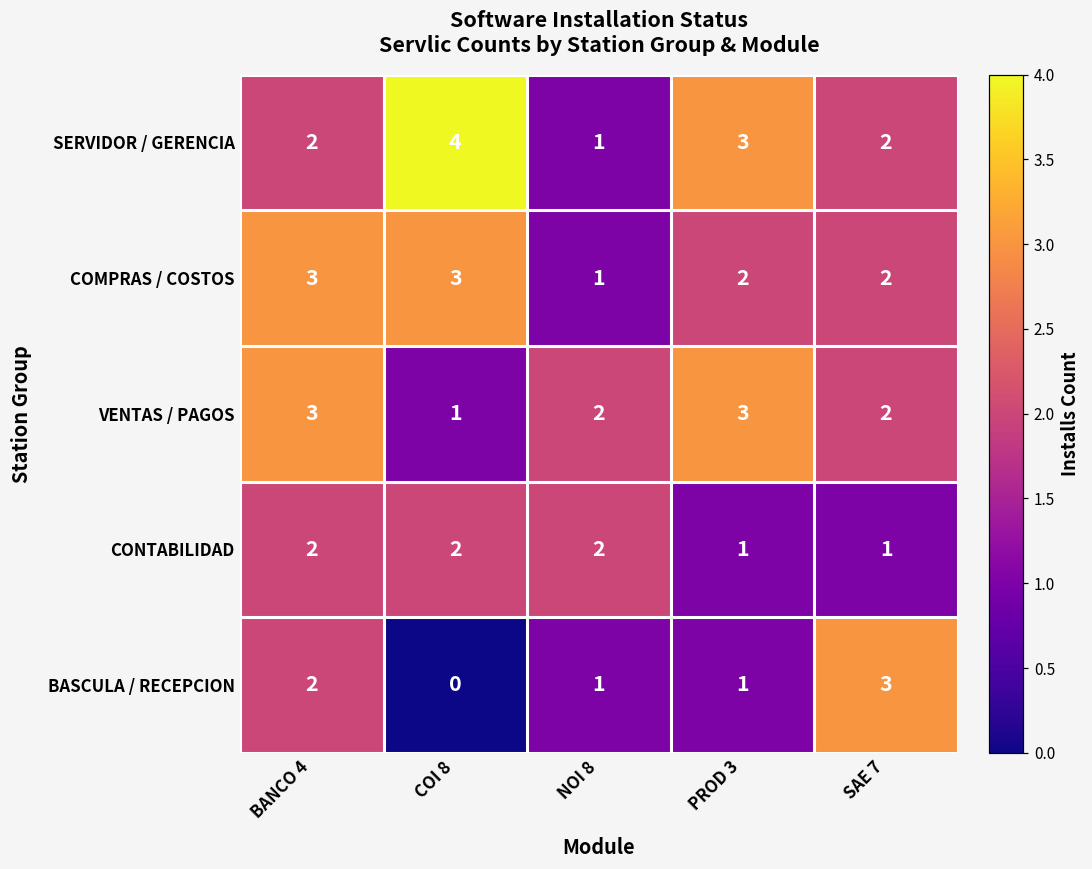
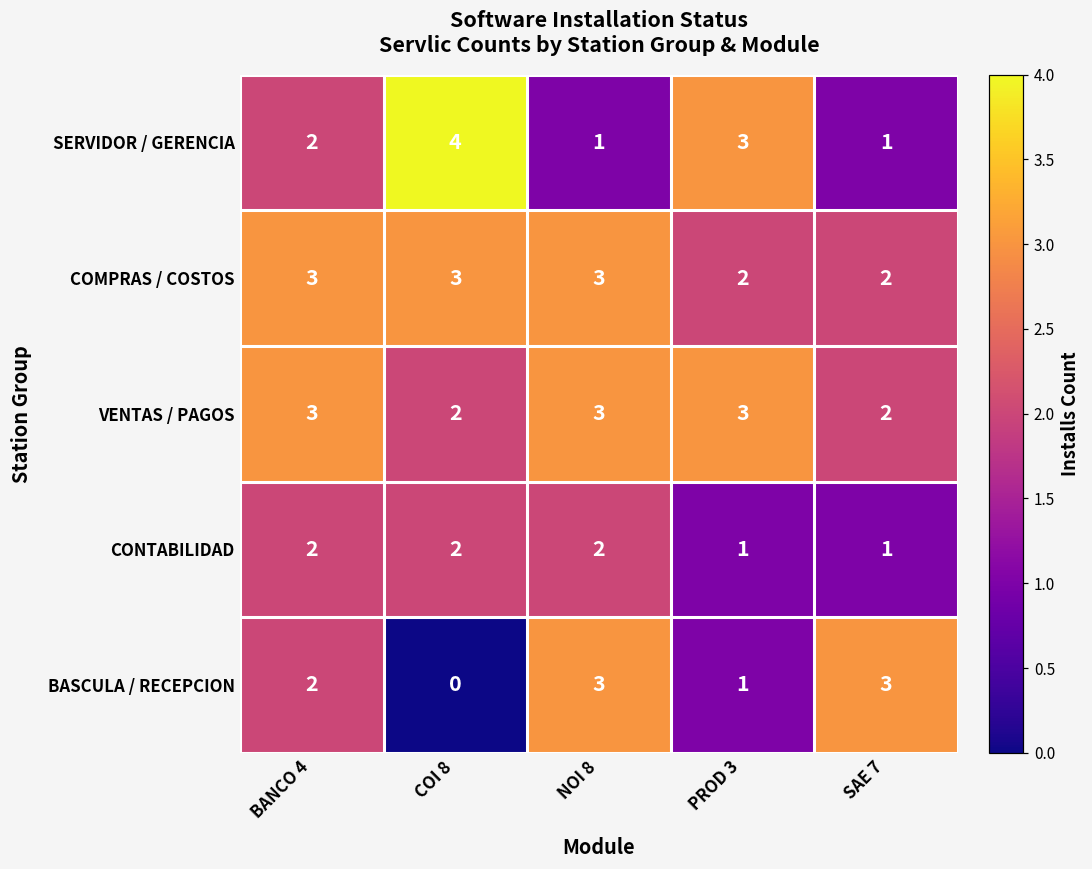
SERVIDOR / GERENCIA, SAE 7: 2 -> 1
COMPRAS / COSTOS, NOI 8: 1 -> 3
VENTAS / PAGOS, COI 8: 1 -> 2
VENTAS / PAGOS, NOI 8: 2 -> 3
BASCULA / RECEPCION, NOI 8: 1 -> 3
